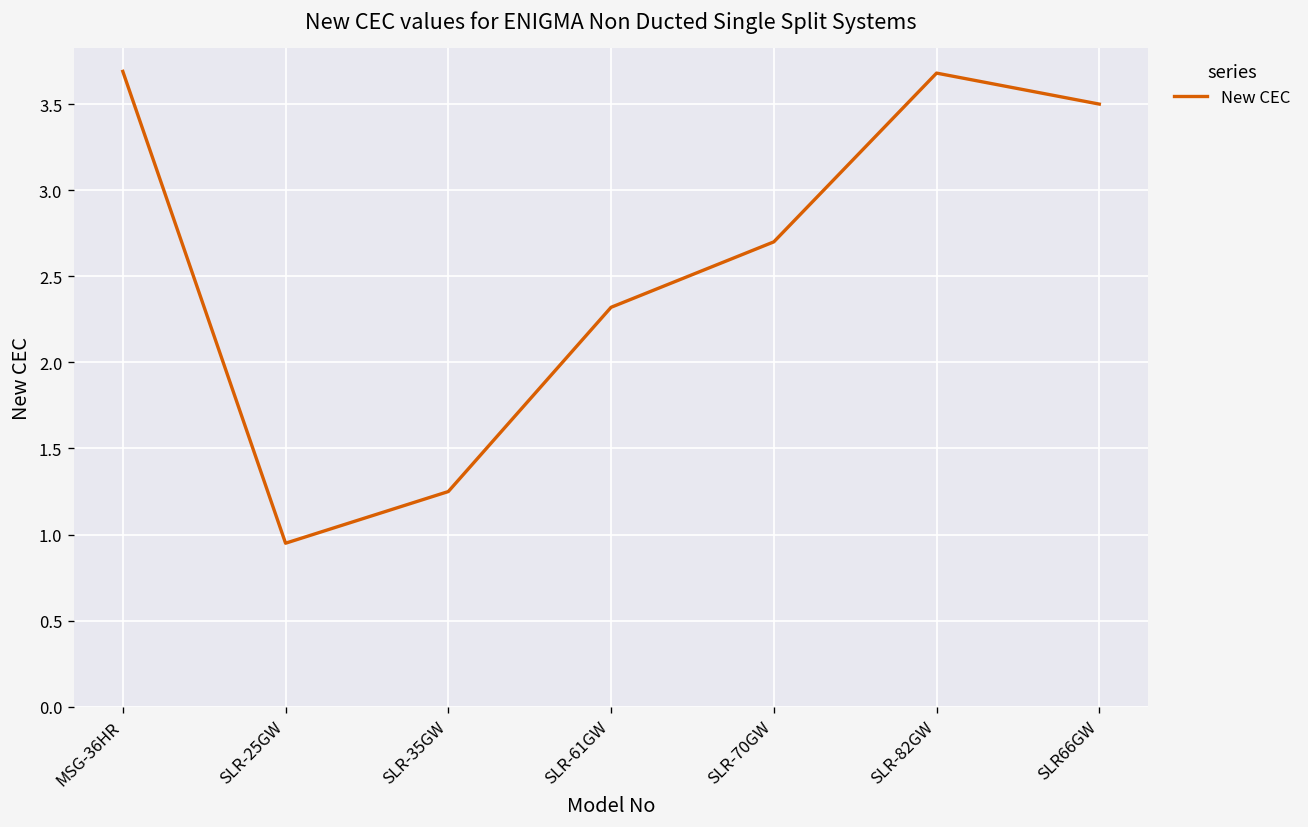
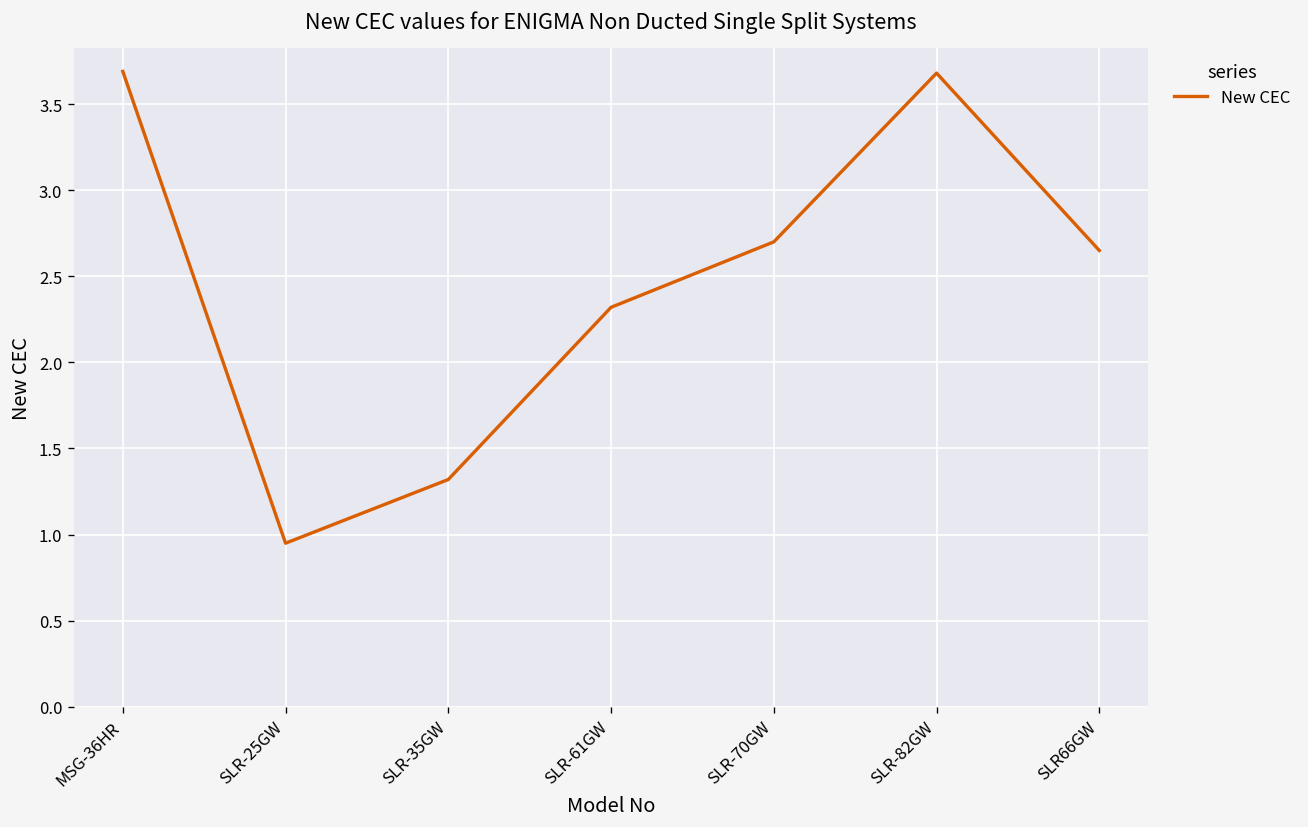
SLR-35GW: 1.25 -> 1.32
SLR66GW: 3.50 -> 2.65
